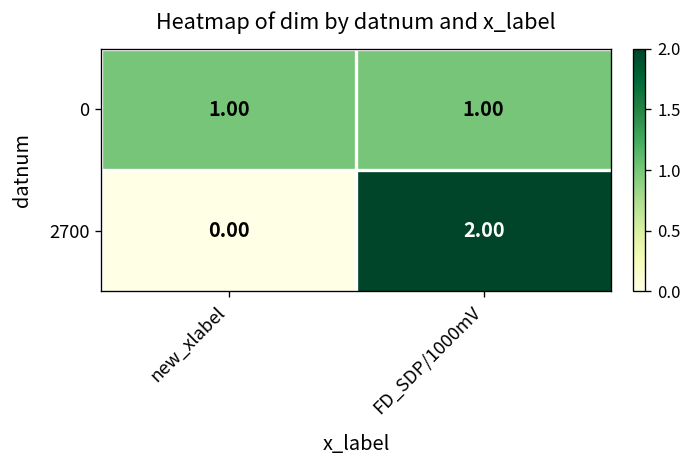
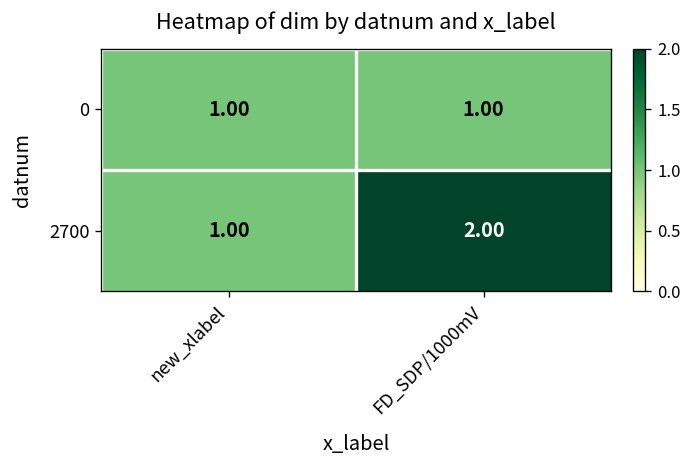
2700, new_xlabel: 0.00 -> 1.00
